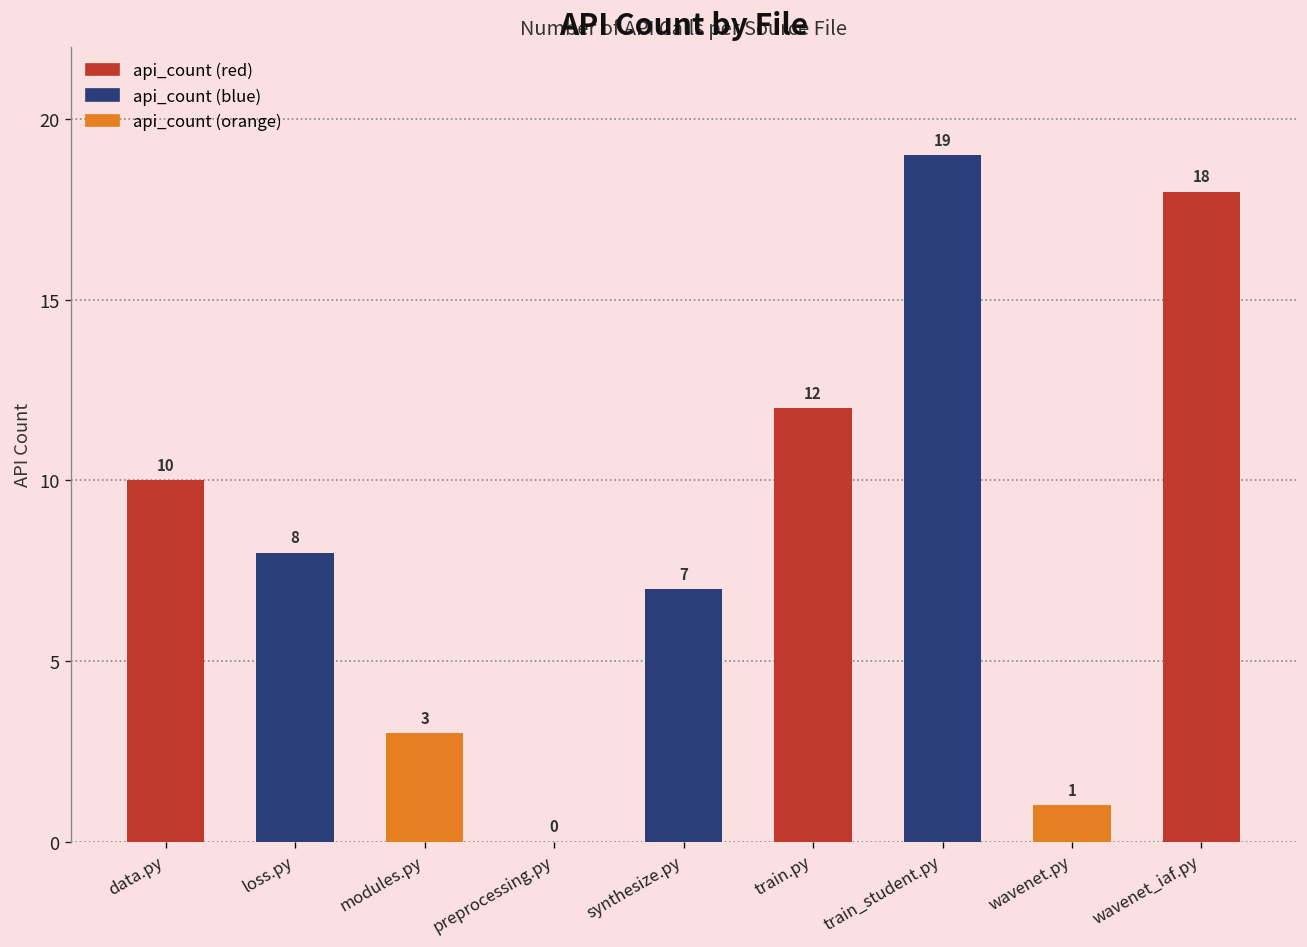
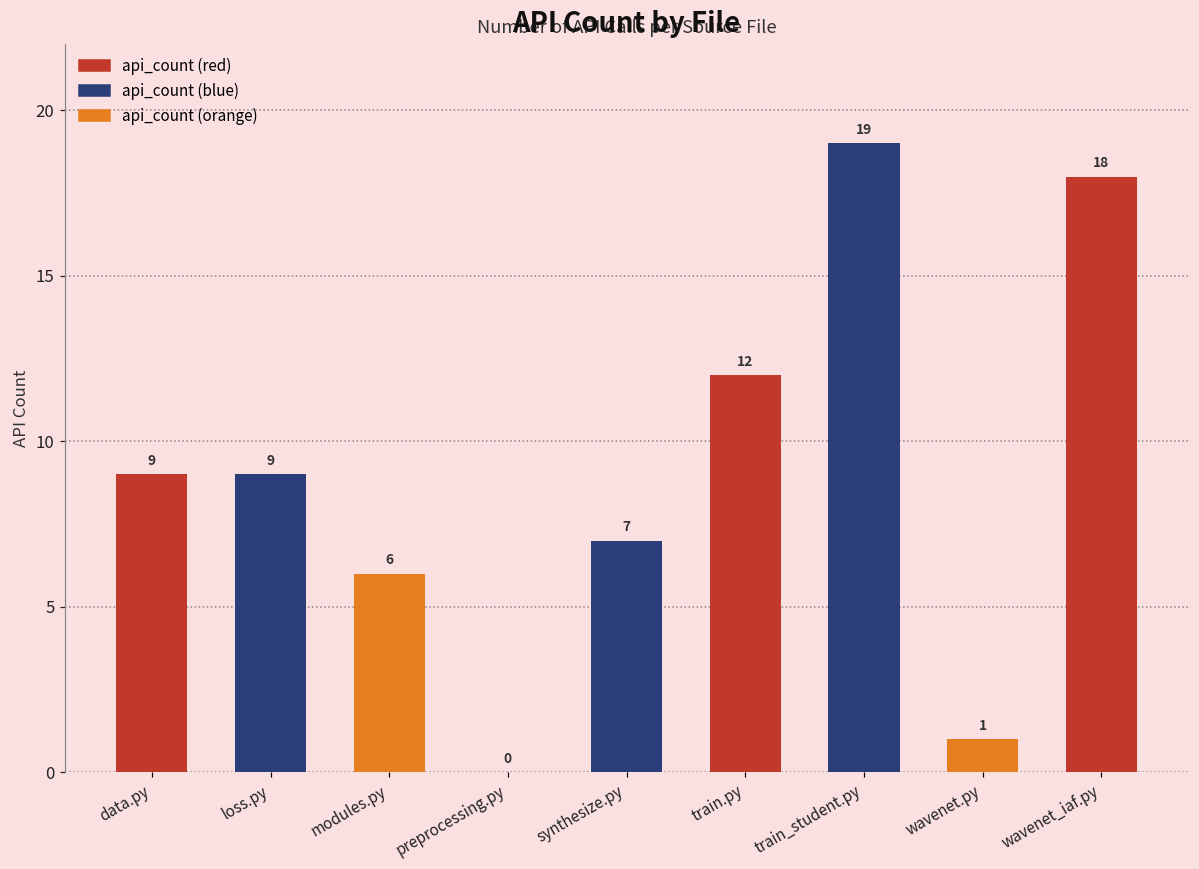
data.py: 10 -> 9
loss.py: 8 -> 9
modules.py: 3 -> 6
